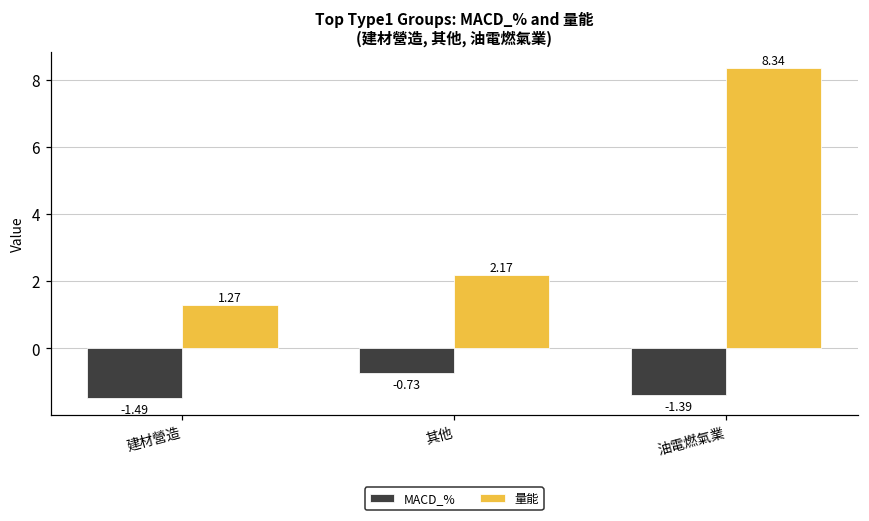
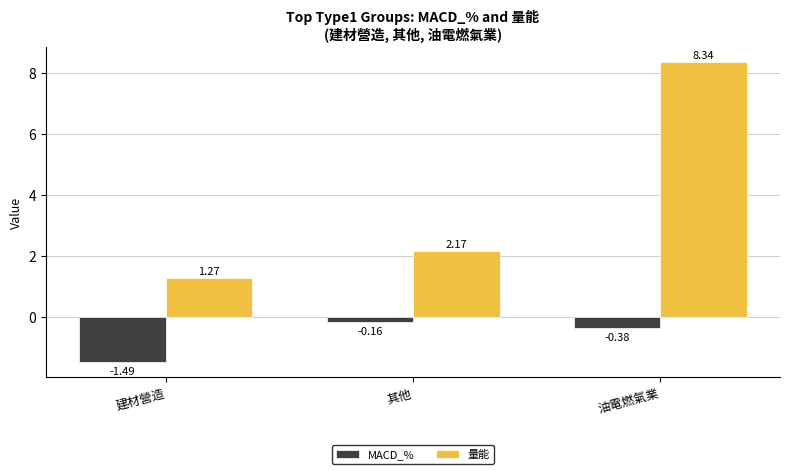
MACD_%, 其他: -0.73 -> -0.16
MACD_%, 油電燃氣業: -1.39 -> -0.38
